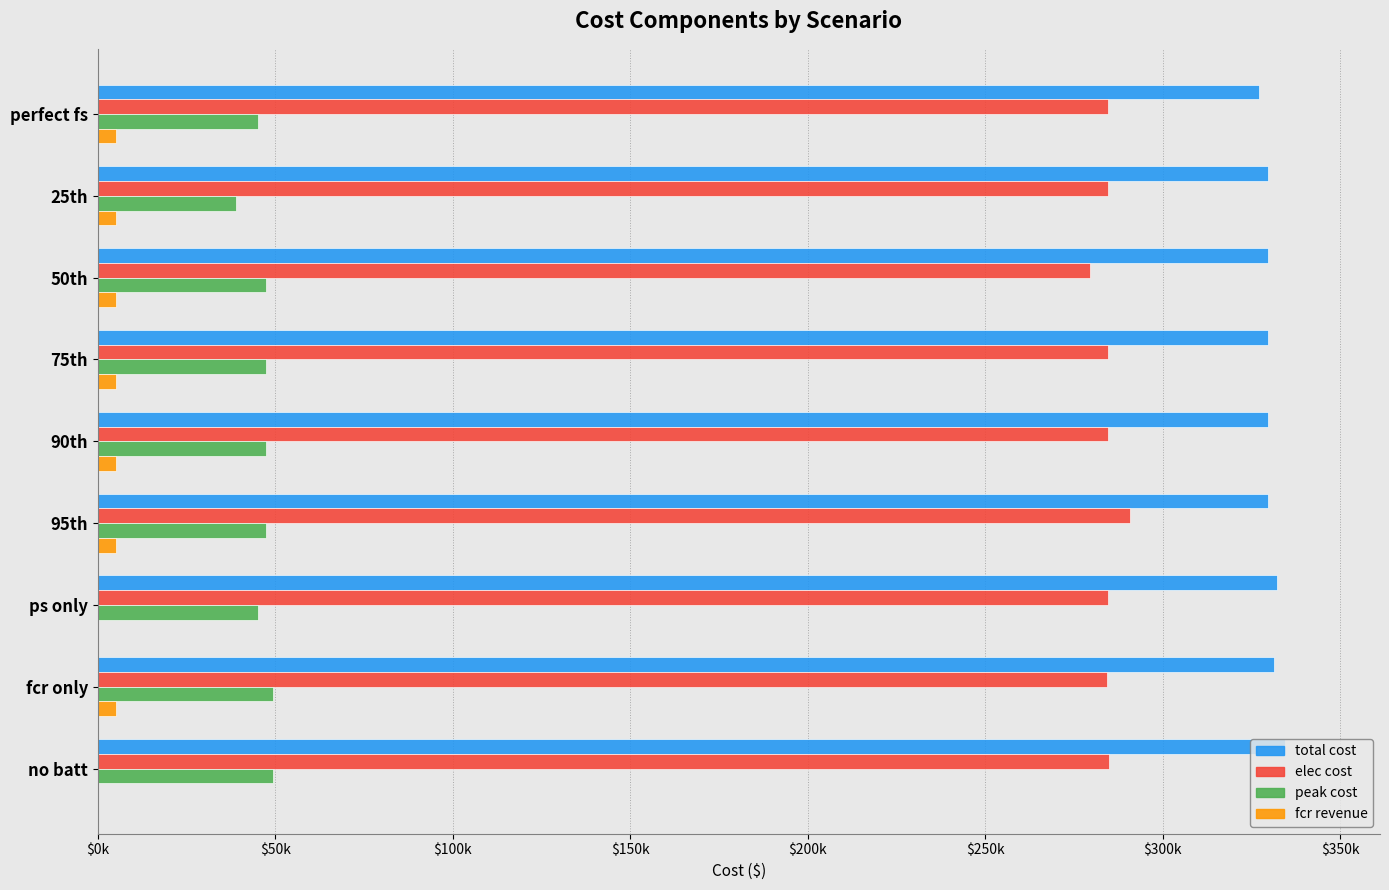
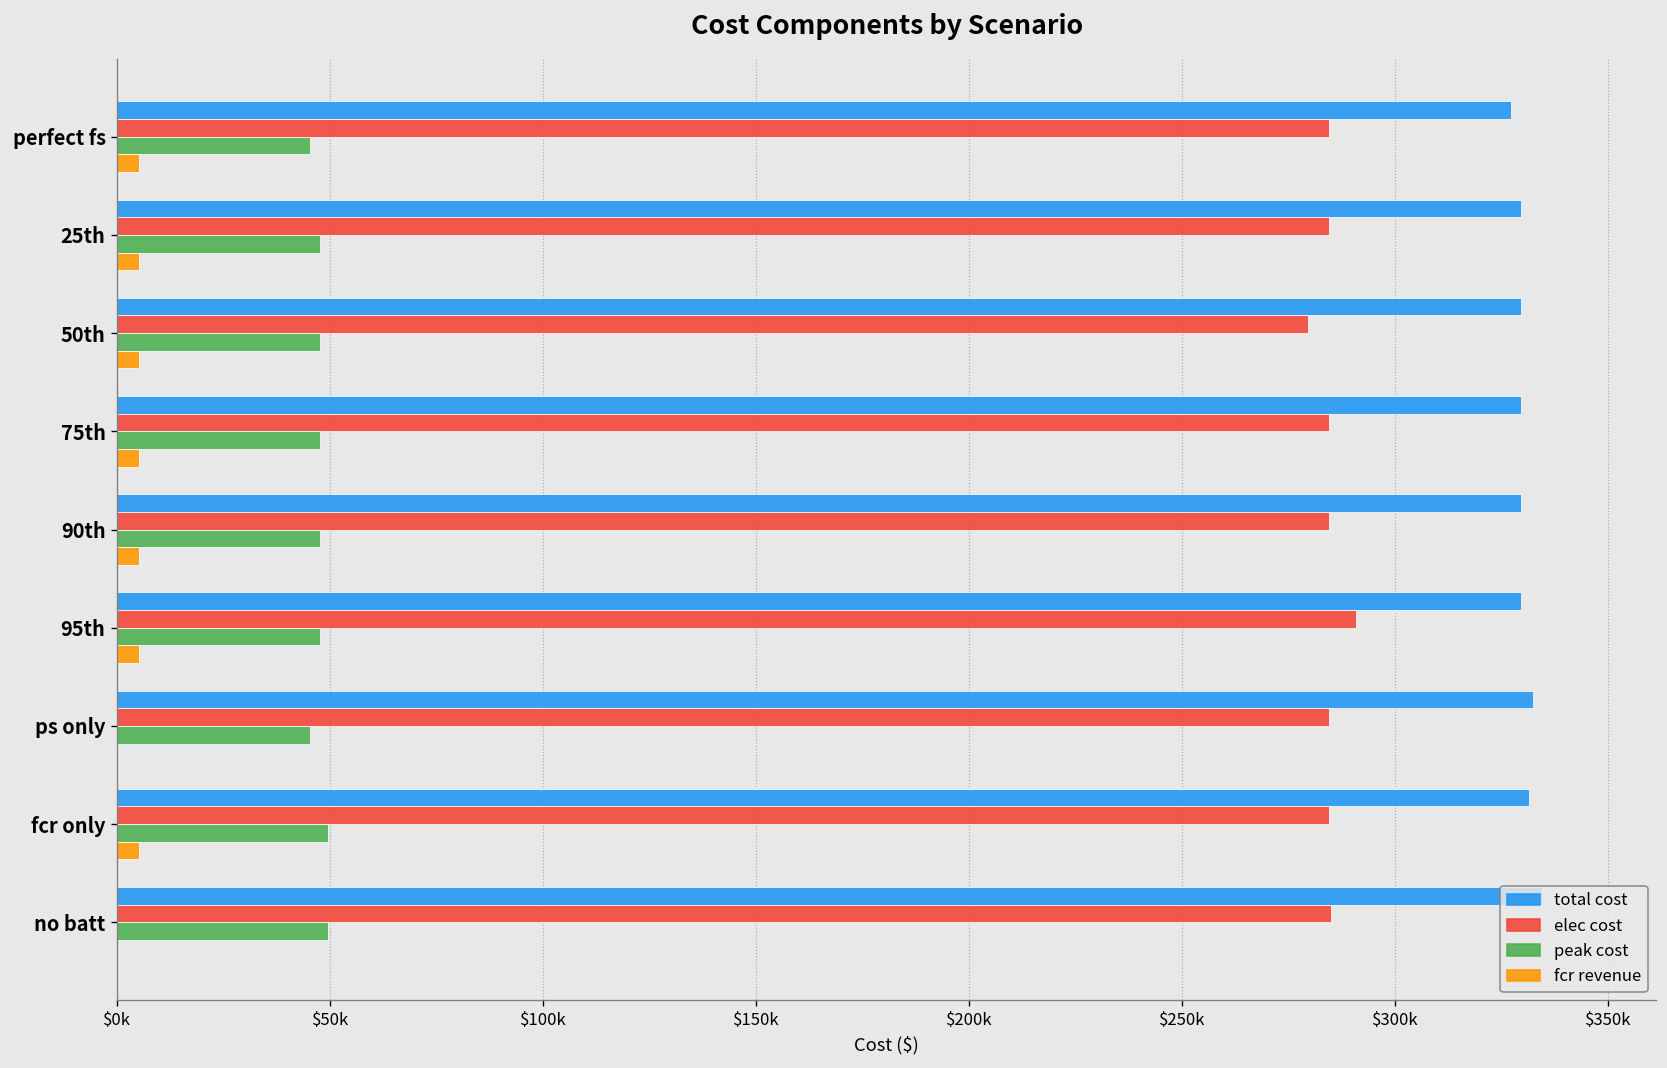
peak cost, 25th: $39000 -> $47000
